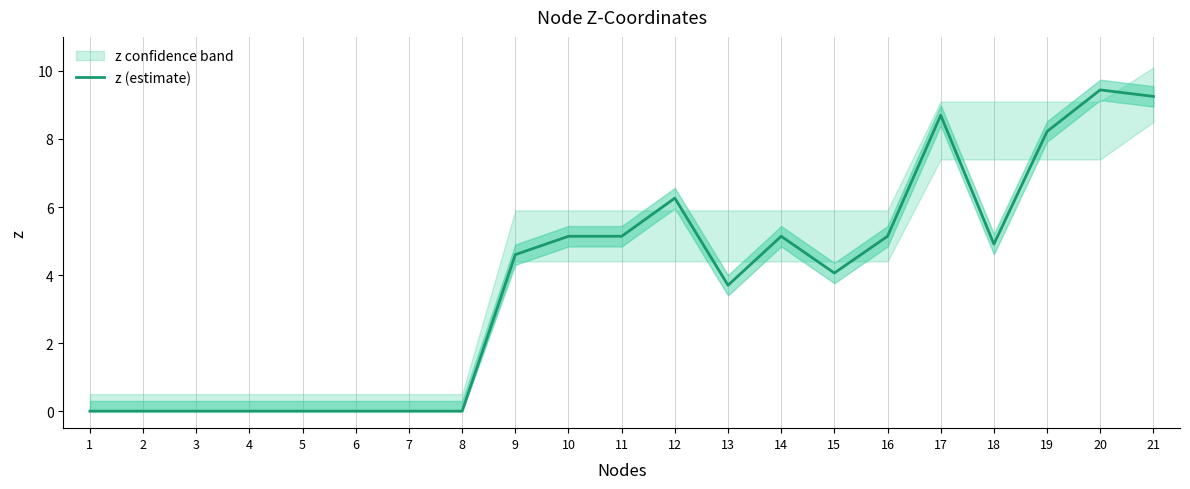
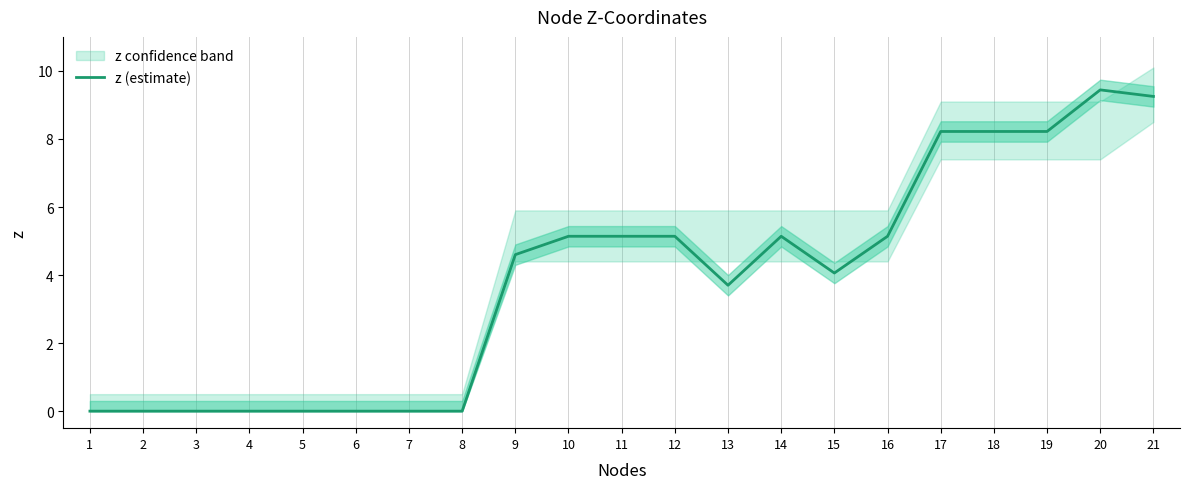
z (estimate), 12: 6.3 -> 5.1
z (estimate), 17: 8.7 -> 8.2
z (estimate), 18: 4.9 -> 8.2
